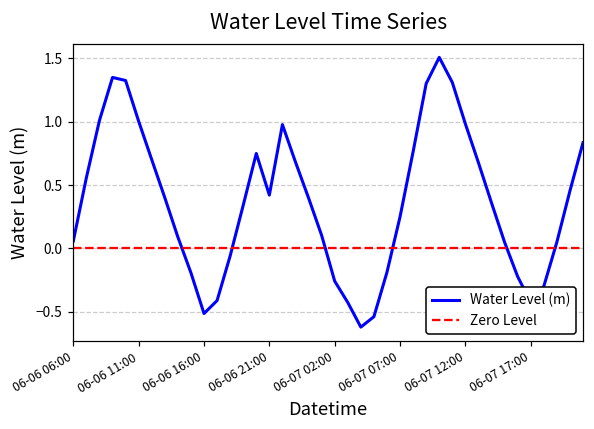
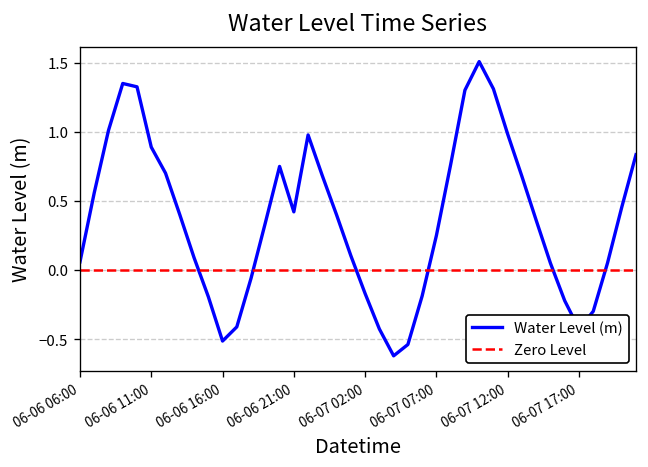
06-06 11:00: 1.00 -> 0.89
06-07 02:00: -0.26 -> -0.17
